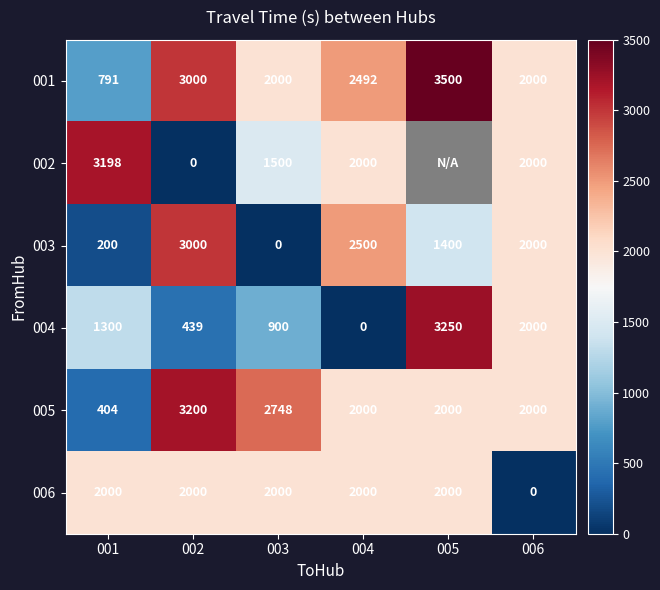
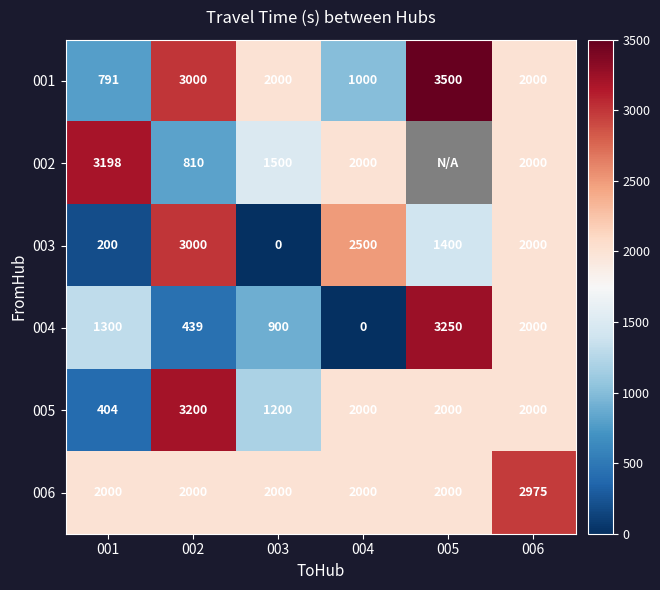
001, 004: 2492 -> 1000
002, 002: 0 -> 810
005, 003: 2748 -> 1200
006, 006: 0 -> 2975
